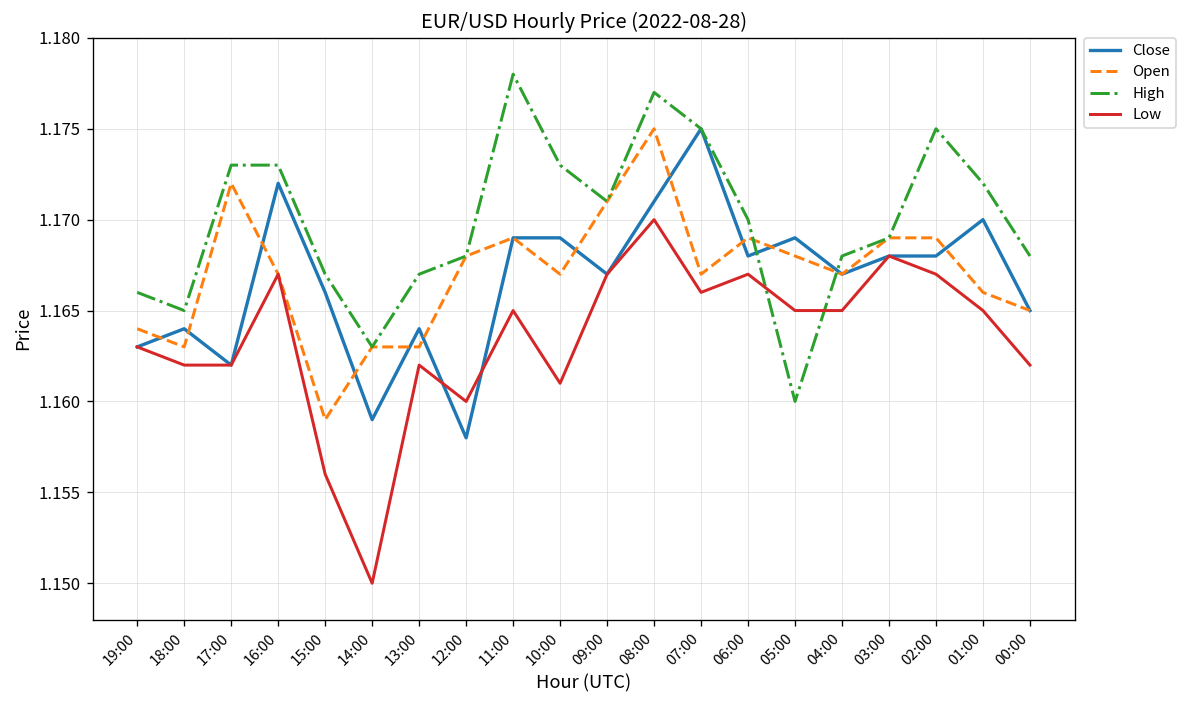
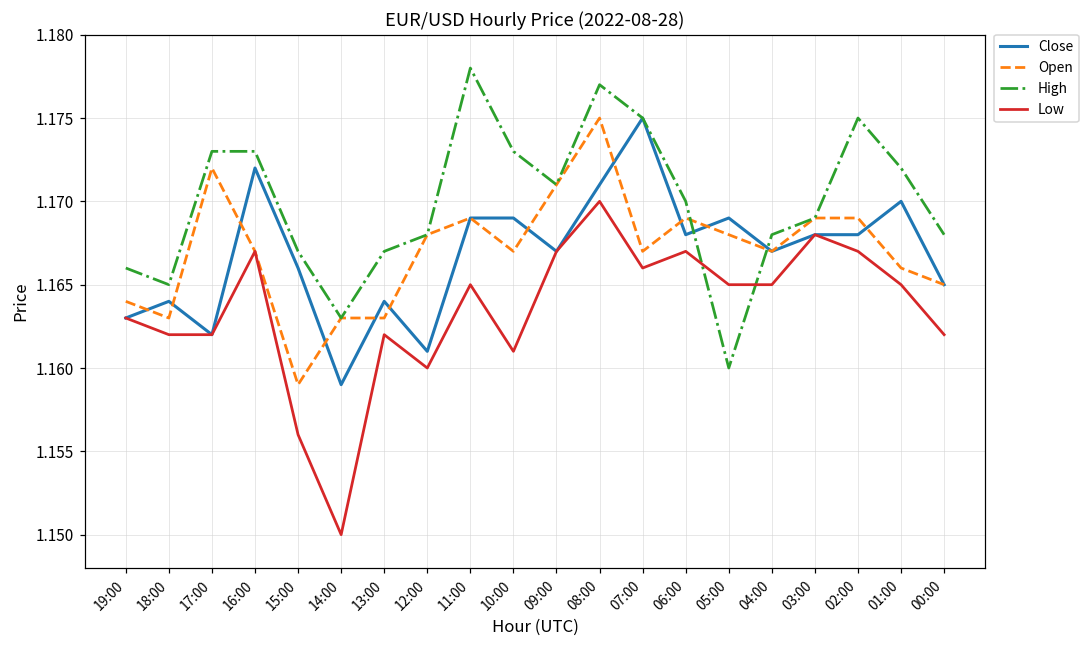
Close, 12:00: 1.158 -> 1.161
